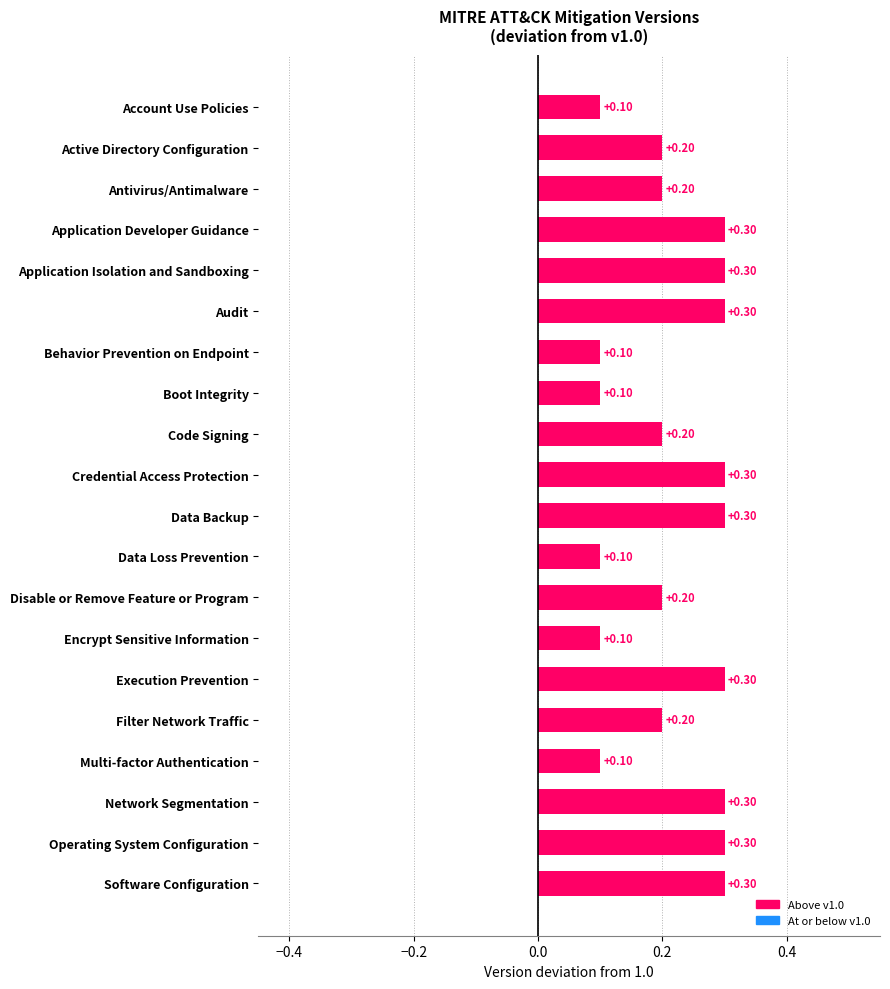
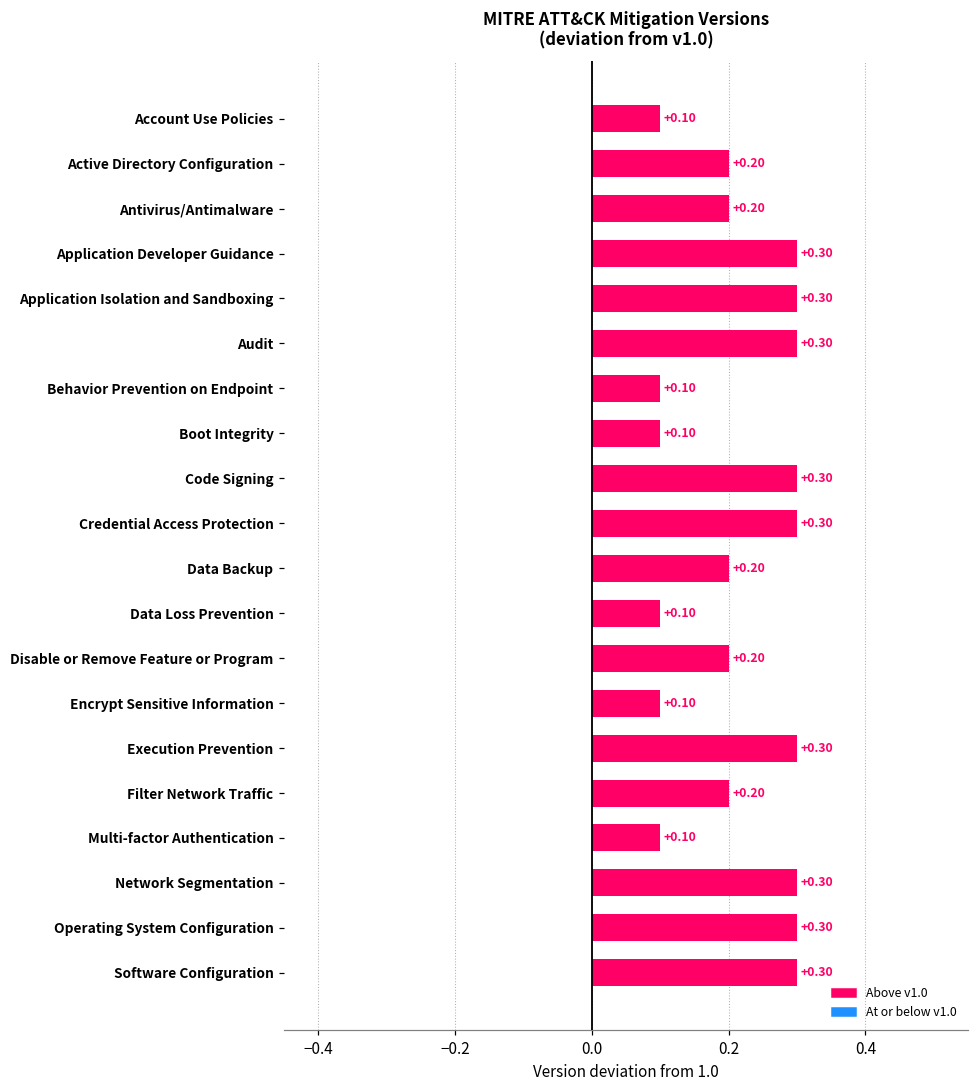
Code Signing: +0.20 -> +0.30
Data Backup: +0.30 -> +0.20
